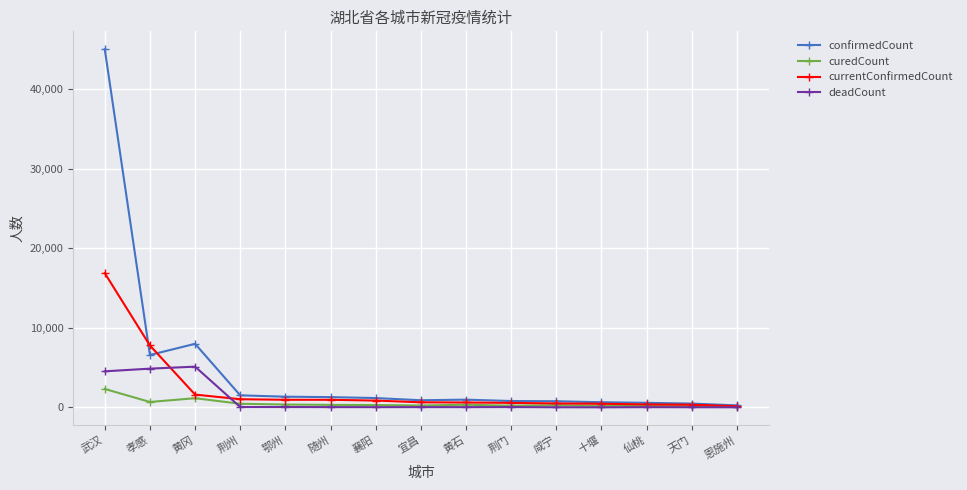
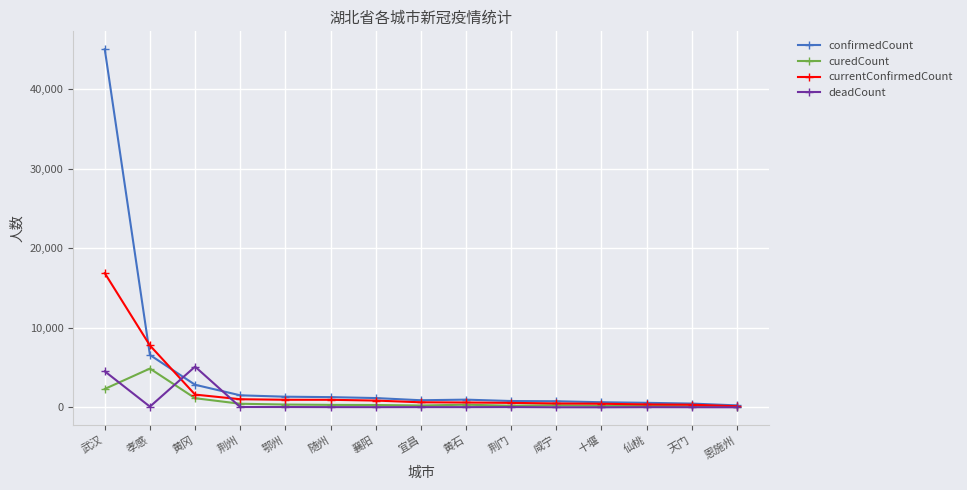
curedCount, 孝感: 1,000 -> 5,000
deadCount, 孝感: 5,000 -> 0
confirmedCount, 黄冈: 8,000 -> 3,000
